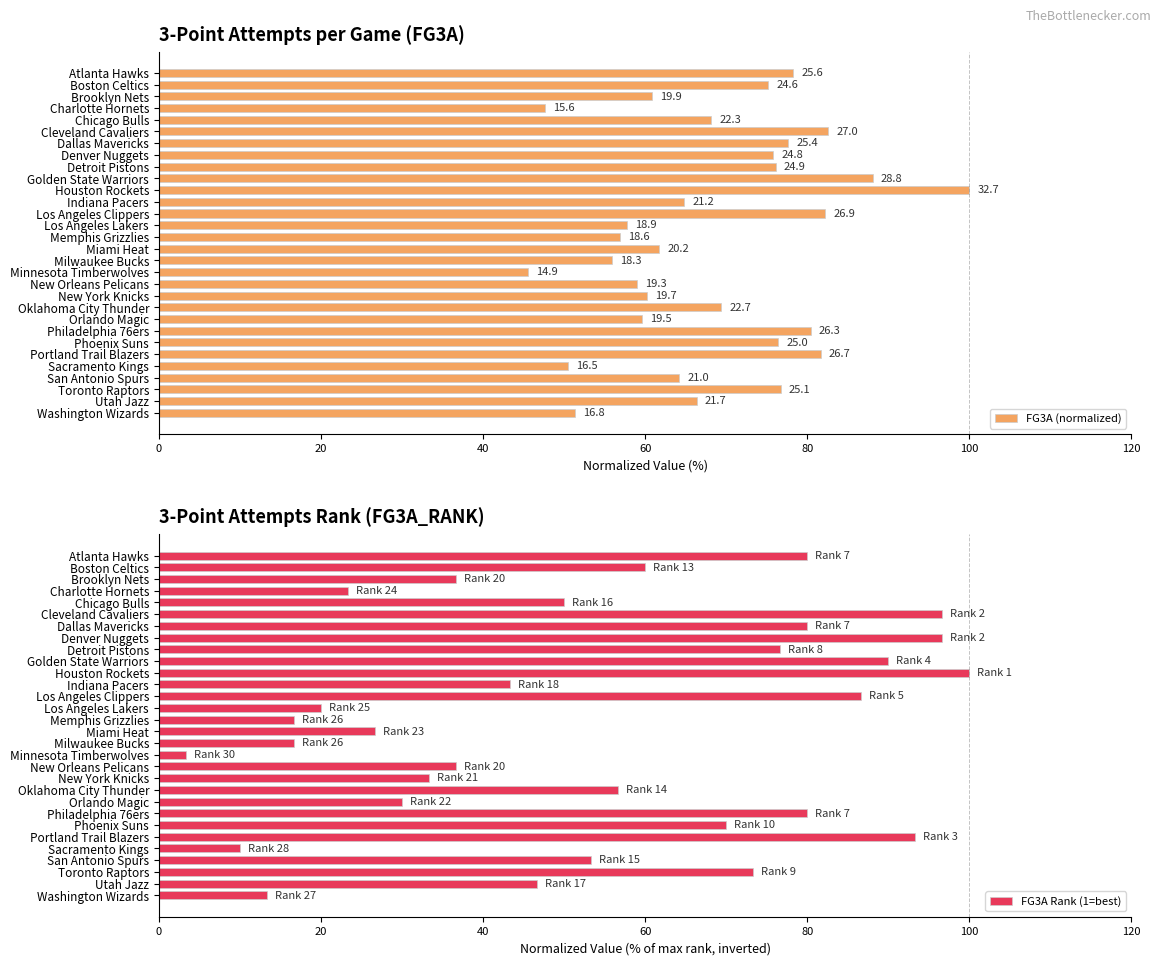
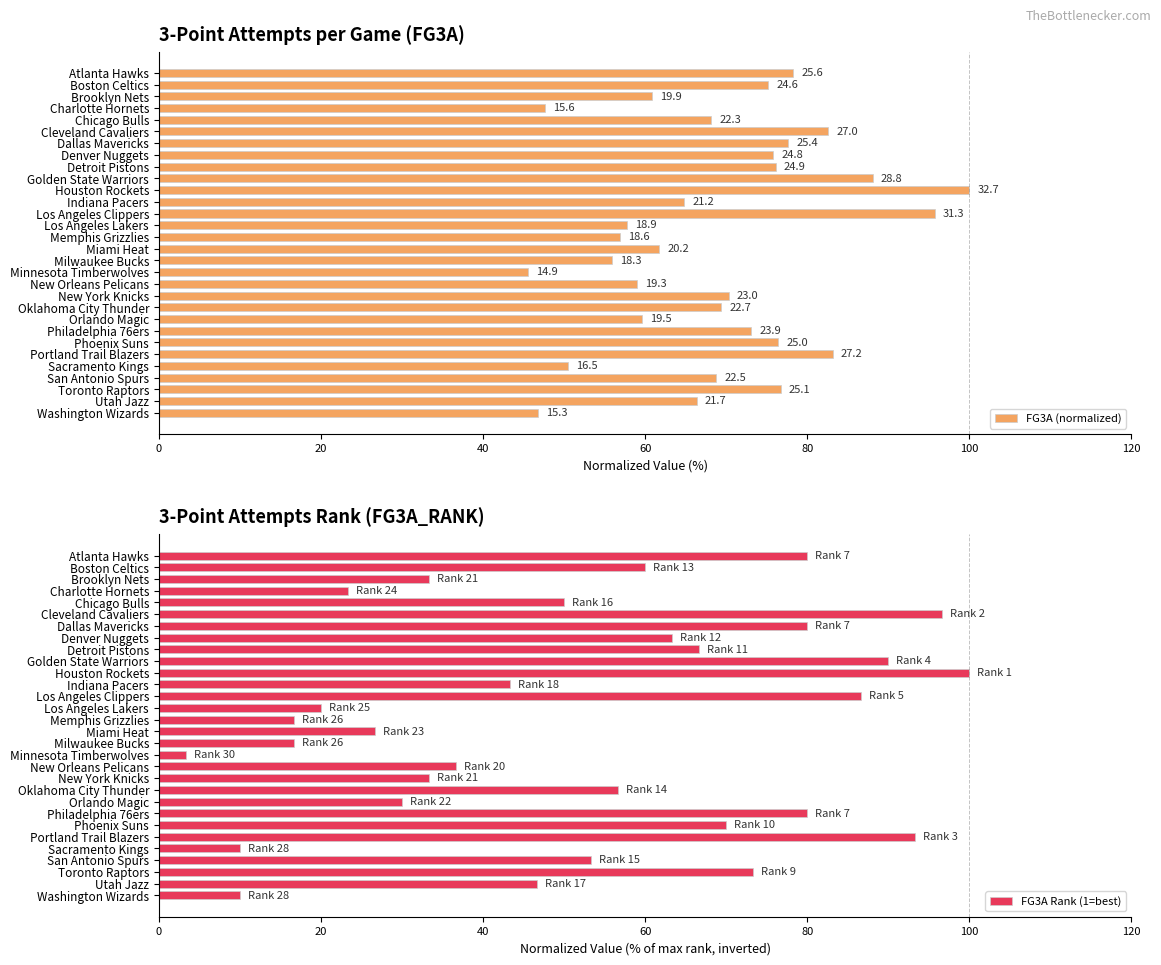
3-Point Attempts per Game (FG3A), Los Angeles Clippers: 26.9 -> 31.3
3-Point Attempts per Game (FG3A), New York Knicks: 19.7 -> 23.0
3-Point Attempts per Game (FG3A), Philadelphia 76ers: 26.3 -> 23.9
3-Point Attempts per Game (FG3A), Portland Trail Blazers: 26.7 -> 27.2
3-Point Attempts per Game (FG3A), San Antonio Spurs: 21.0 -> 22.5
3-Point Attempts per Game (FG3A), Washington Wizards: 16.8 -> 15.3
3-Point Attempts Rank (FG3A_RANK), Brooklyn Nets: 20 -> 21
3-Point Attempts Rank (FG3A_RANK), Denver Nuggets: 2 -> 12
3-Point Attempts Rank (FG3A_RANK), Detroit Pistons: 8 -> 11
3-Point Attempts Rank (FG3A_RANK), Washington Wizards: 27 -> 28
